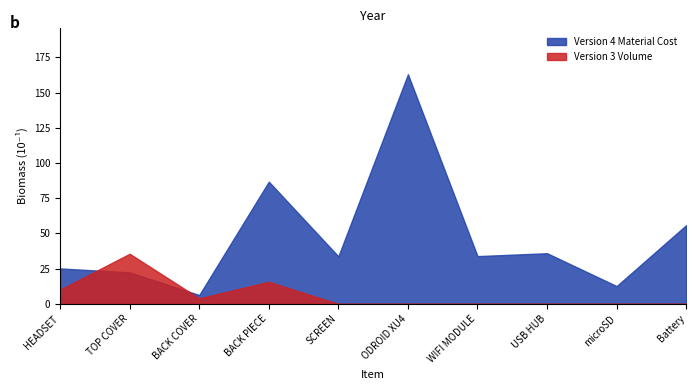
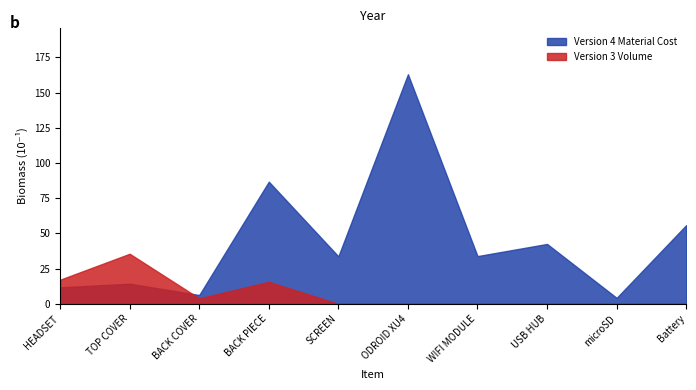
Version 4 Material Cost, HEADSET: 25 -> 12
Version 3 Volume, HEADSET: 10 -> 17
Version 4 Material Cost, TOP COVER: 22 -> 14
Version 4 Material Cost, USB HUB: 36 -> 43
Version 4 Material Cost, microSD: 13 -> 4
